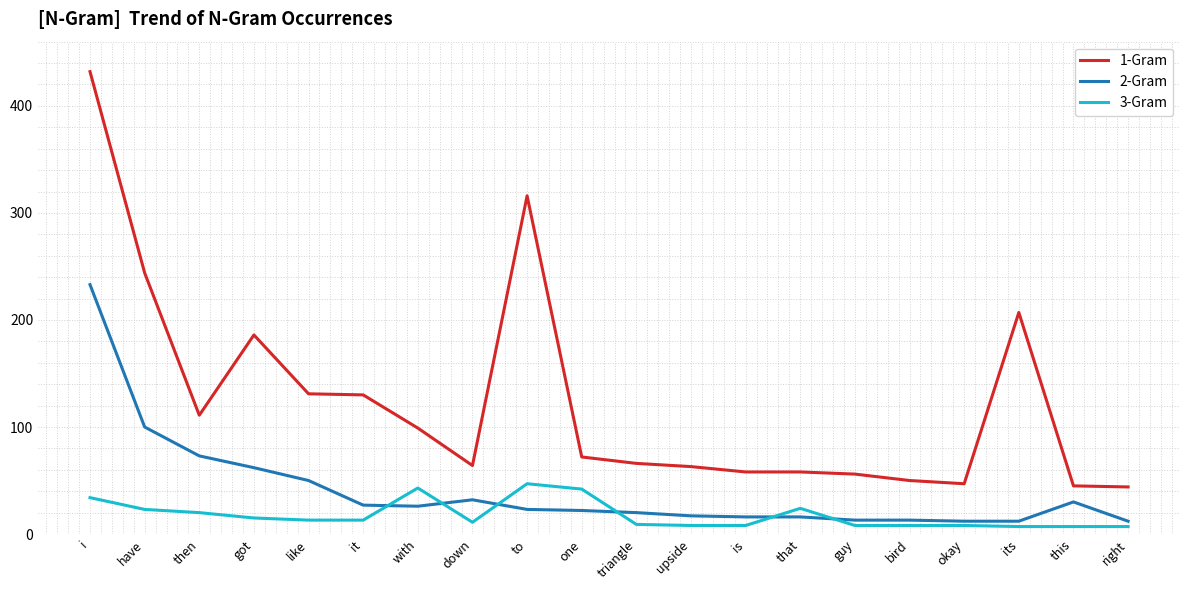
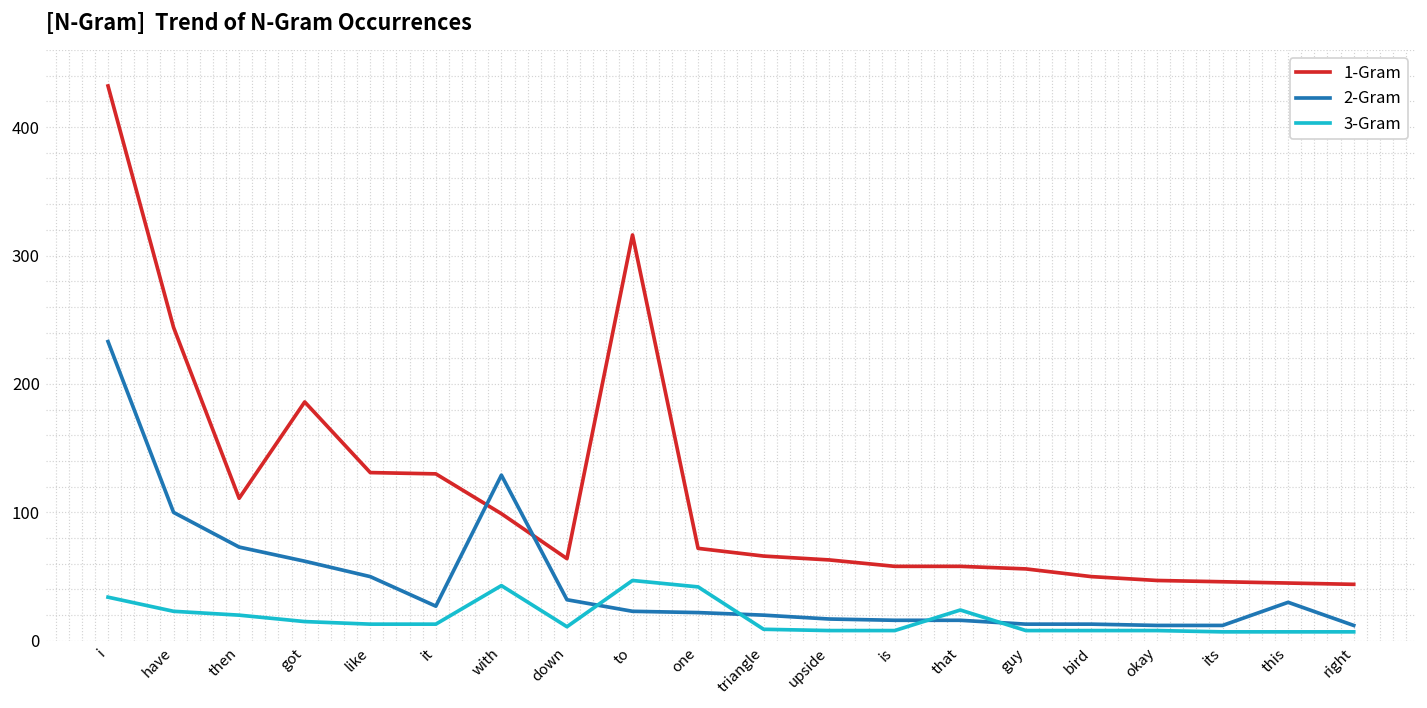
2-Gram, with: 26 -> 129
1-Gram, its: 207 -> 46
